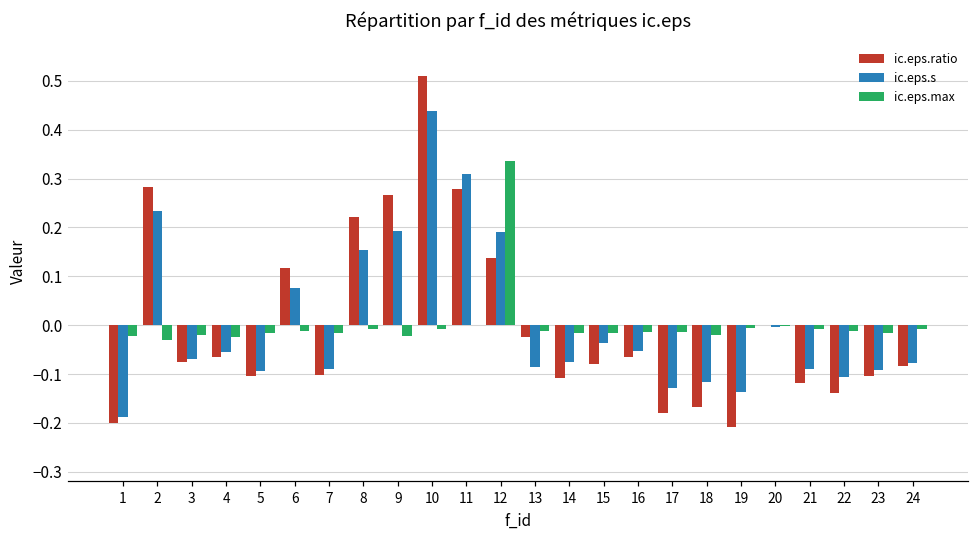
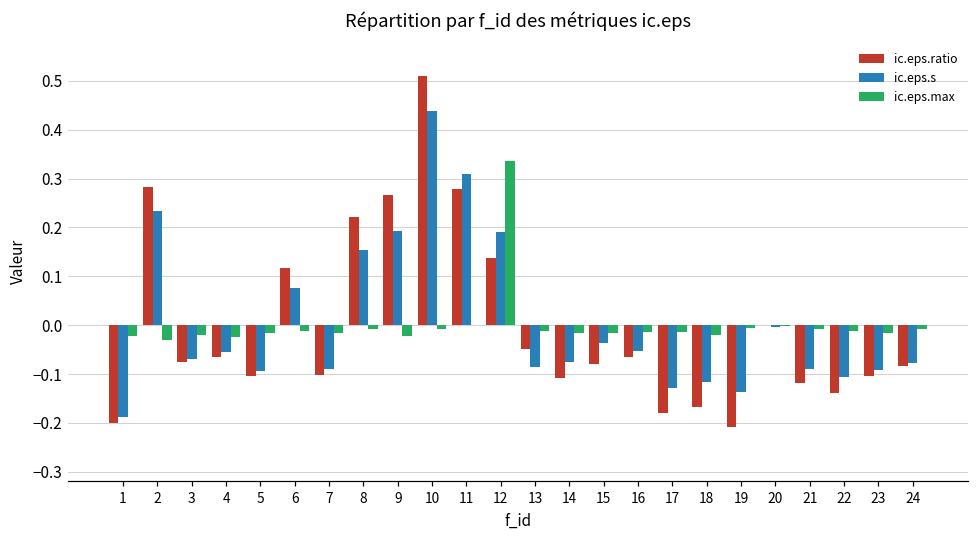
ic.eps.ratio, 13: -0.02 -> -0.05
